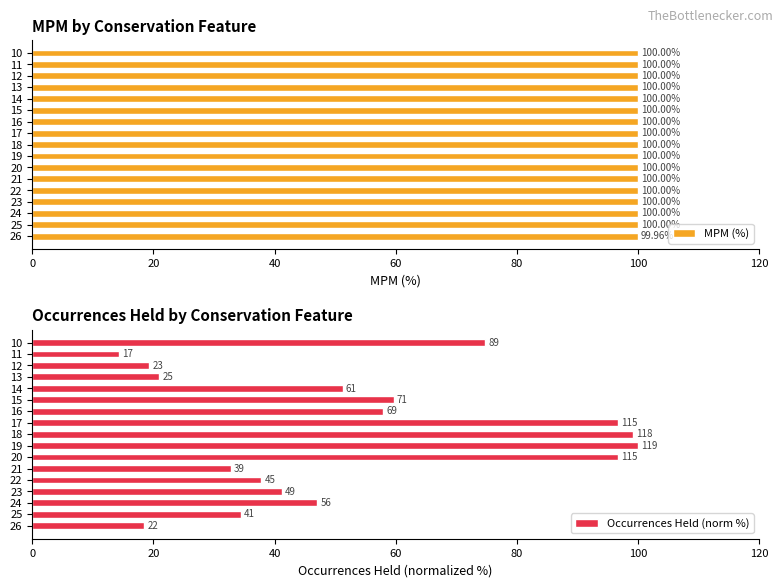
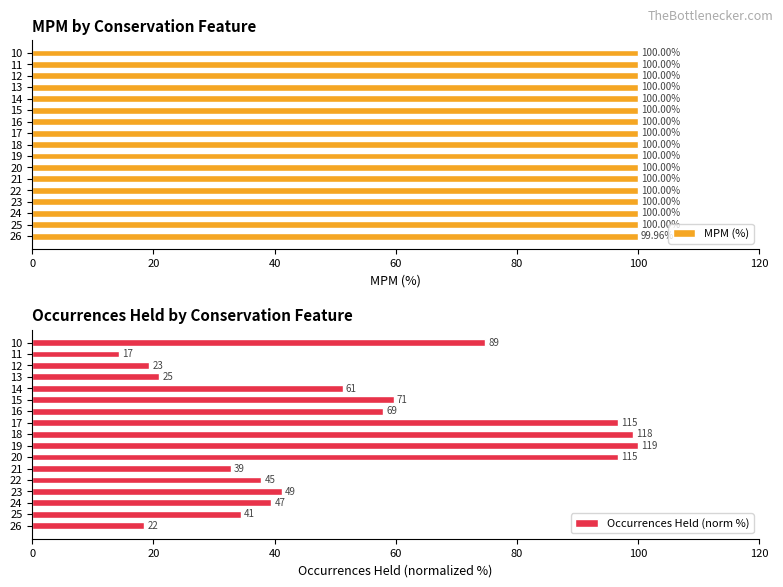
Occurrences Held by Conservation Feature, 24: 56 -> 47
